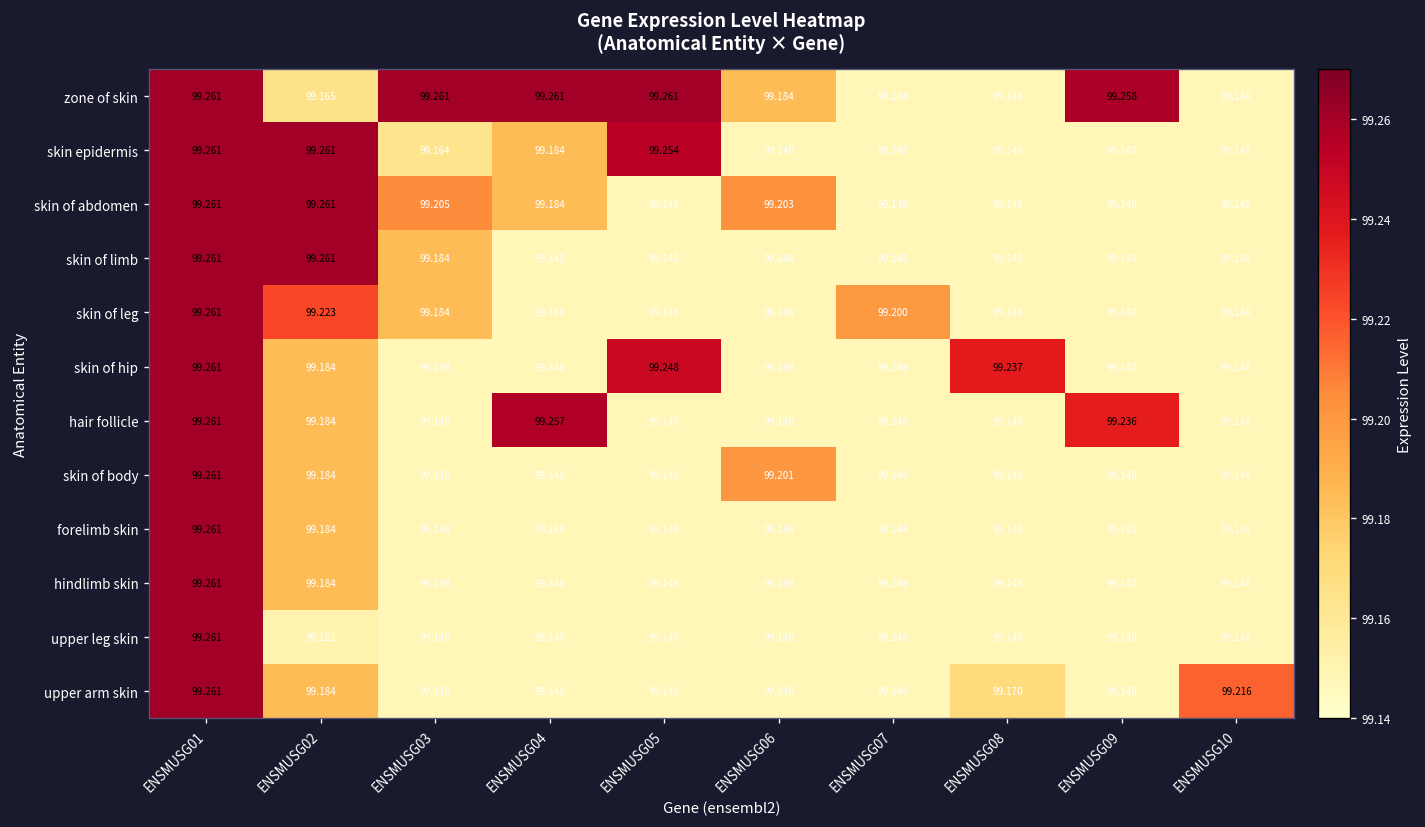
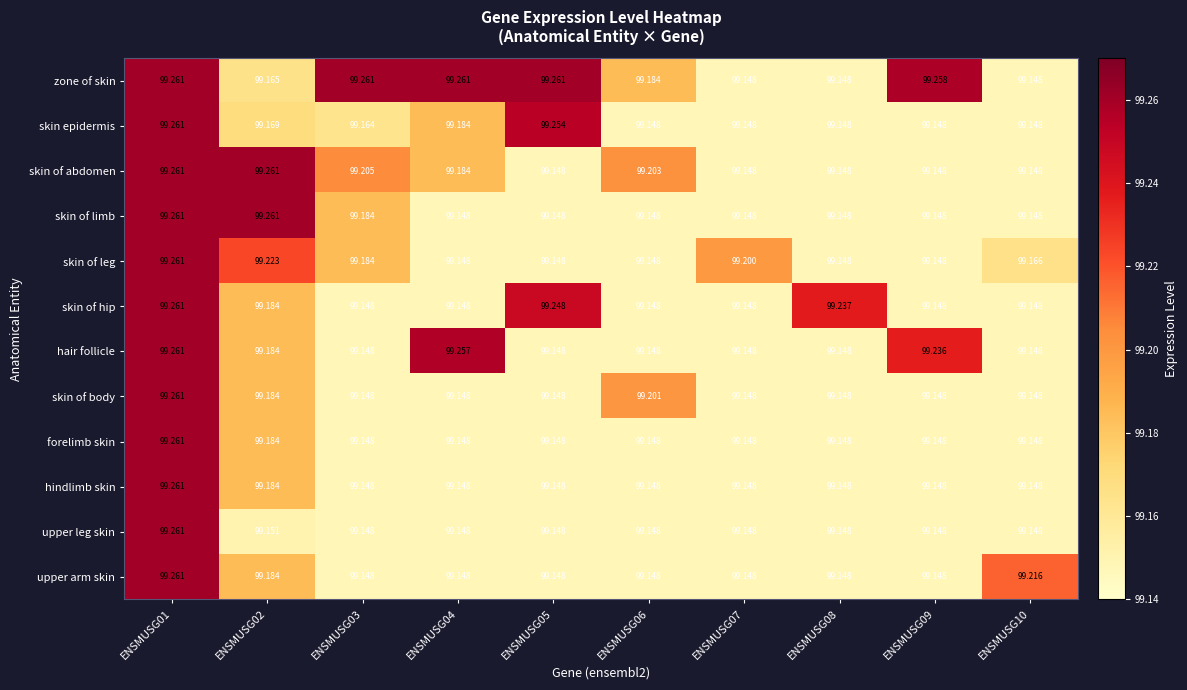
skin epidermis, ENSMUSG02: 99.261 -> 99.169
skin of leg, ENSMUSG10: 99.148 -> 99.166
upper arm skin, ENSMUSG08: 99.170 -> 99.148
